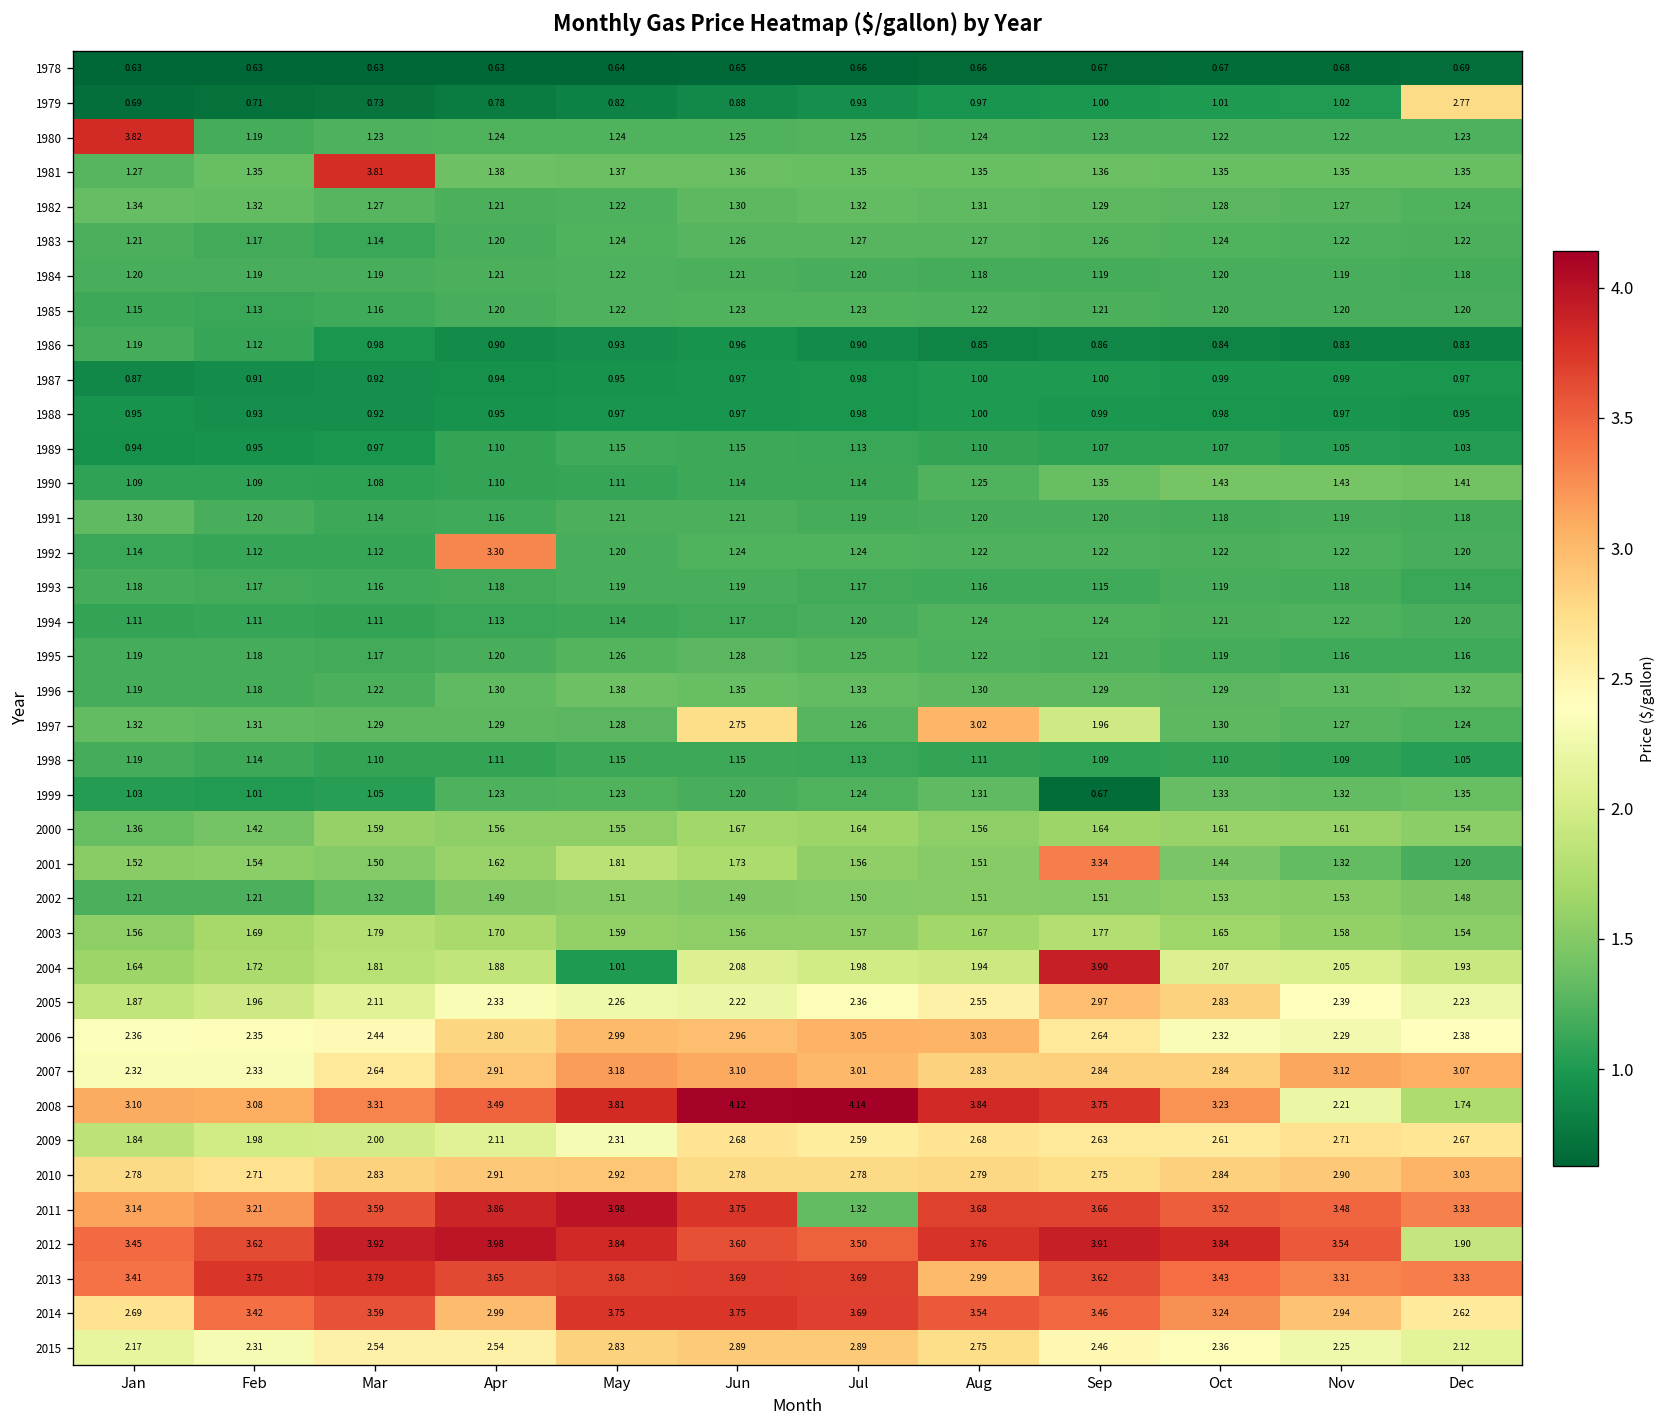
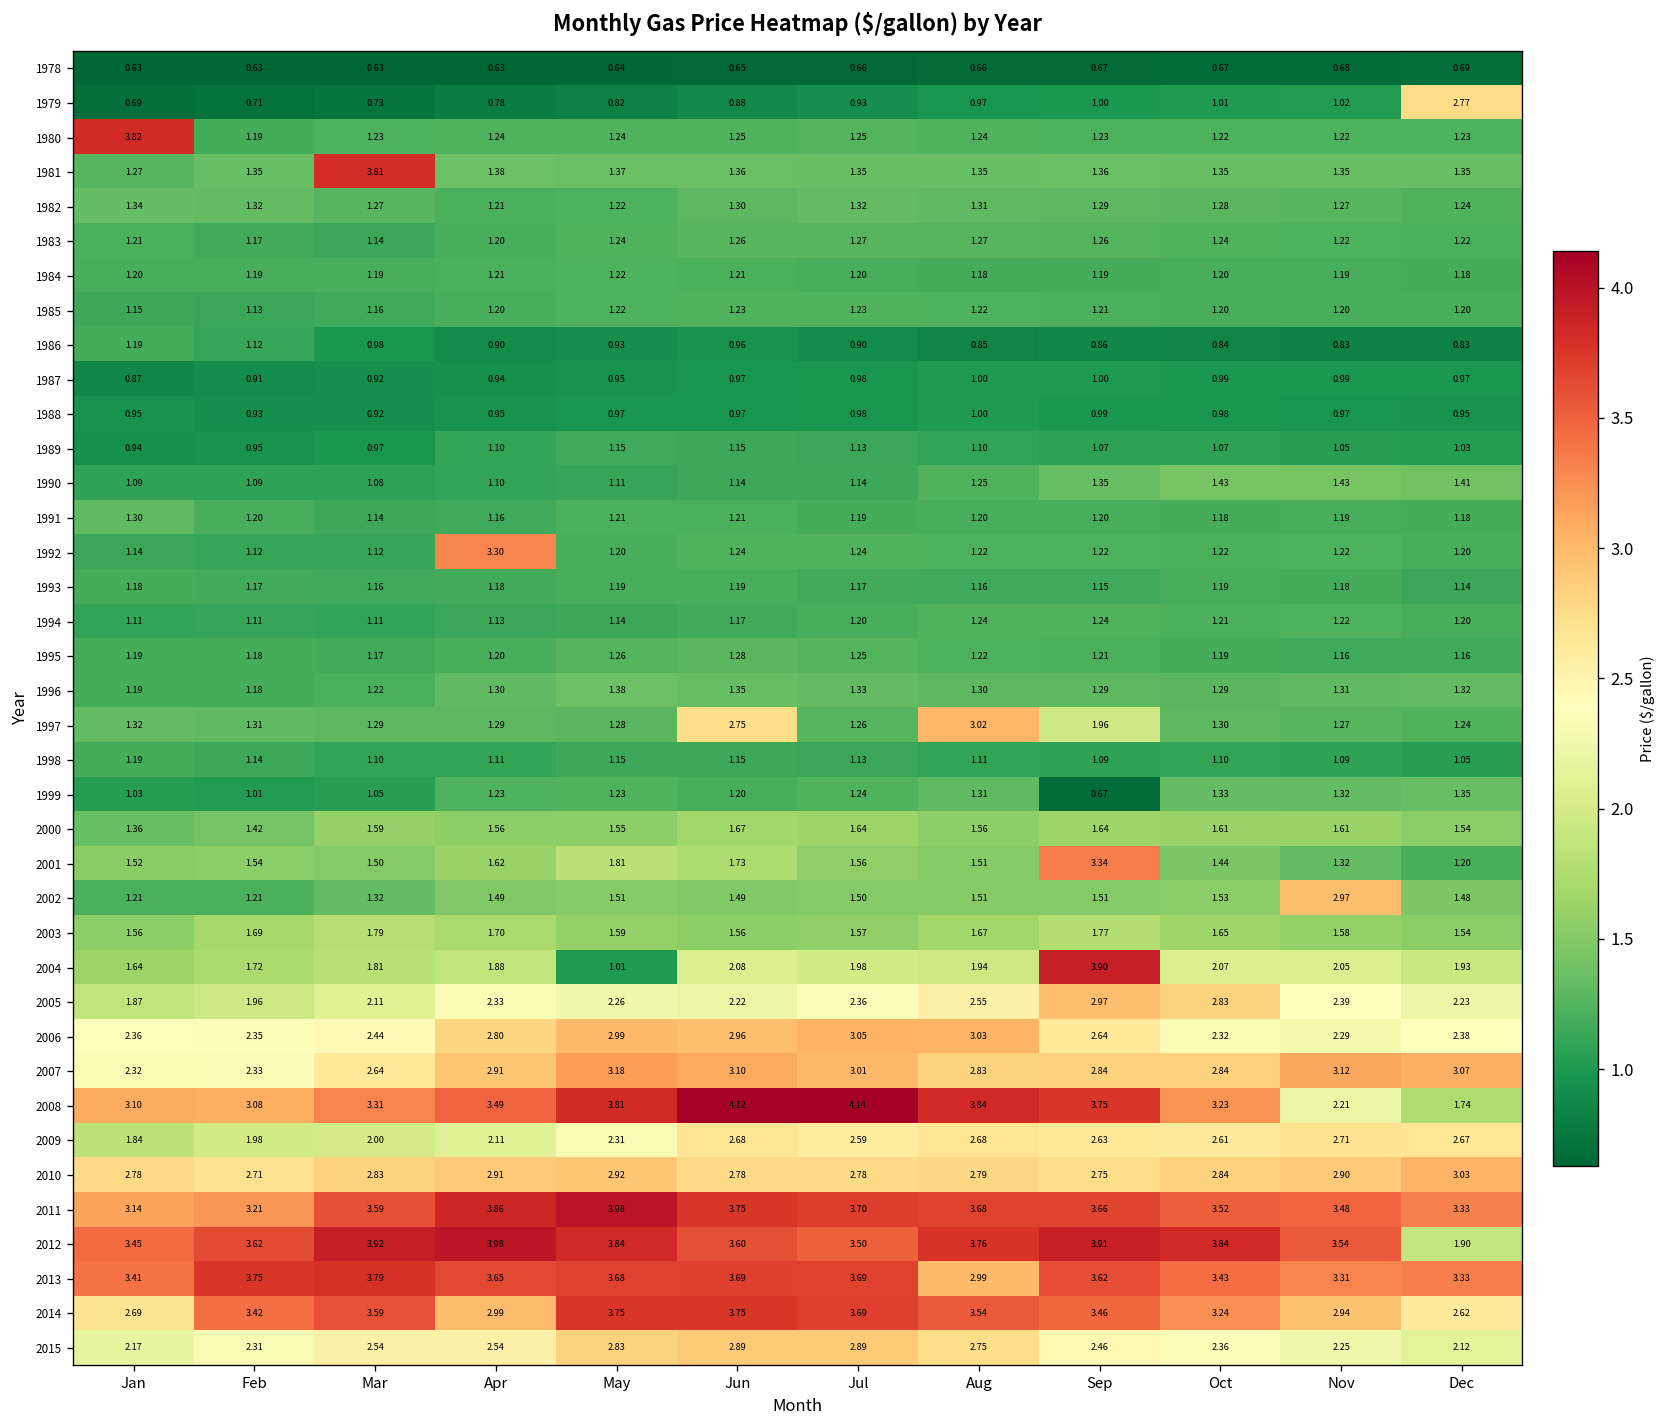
2002, Nov: 1.53 -> 2.97
2011, Jul: 1.32 -> 3.70
